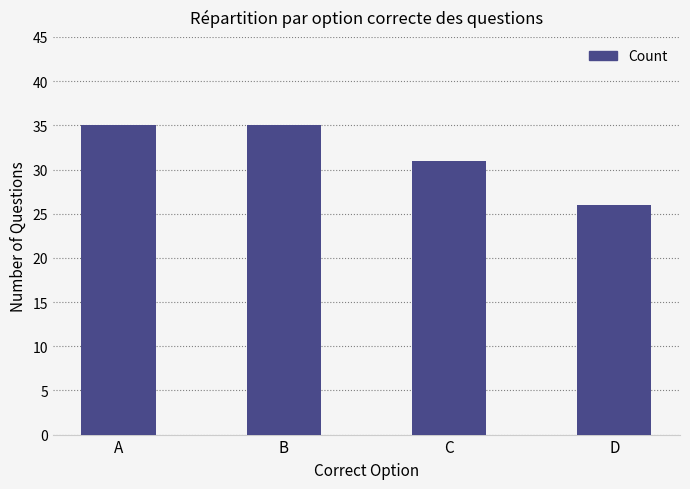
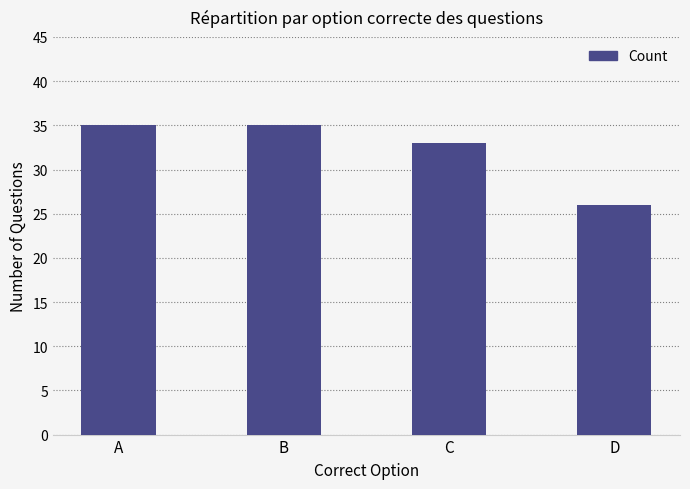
C: 31 -> 33
